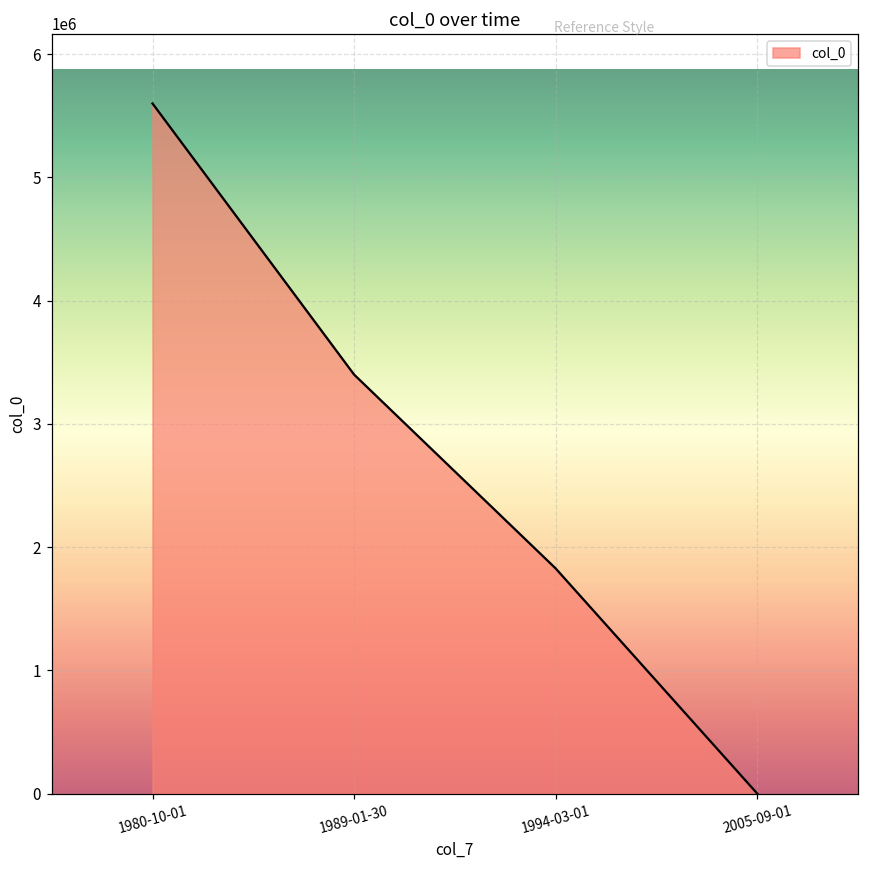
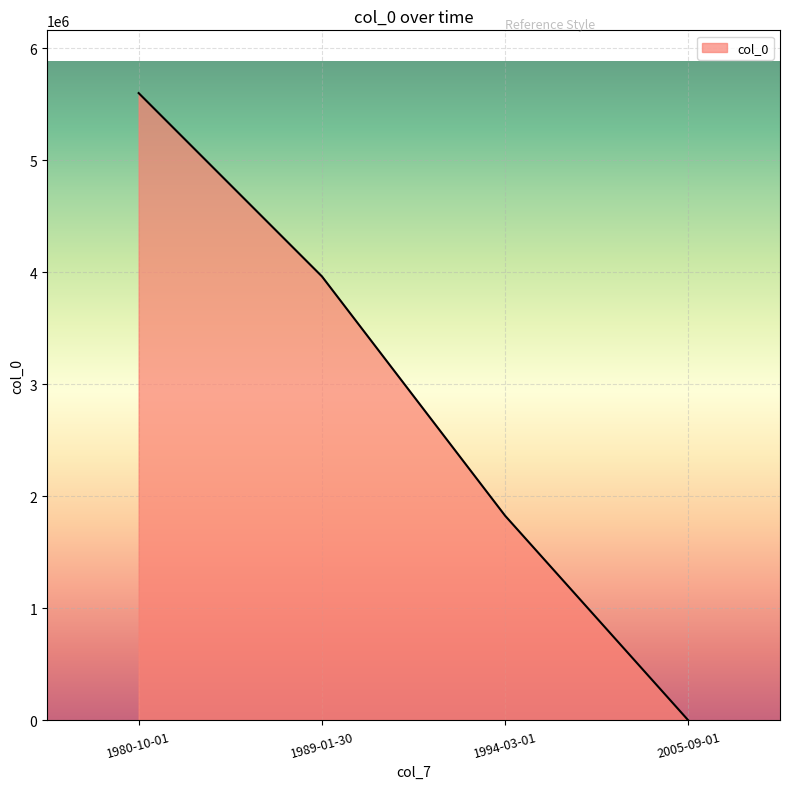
1989-01-30: 3400000 -> 3960000
